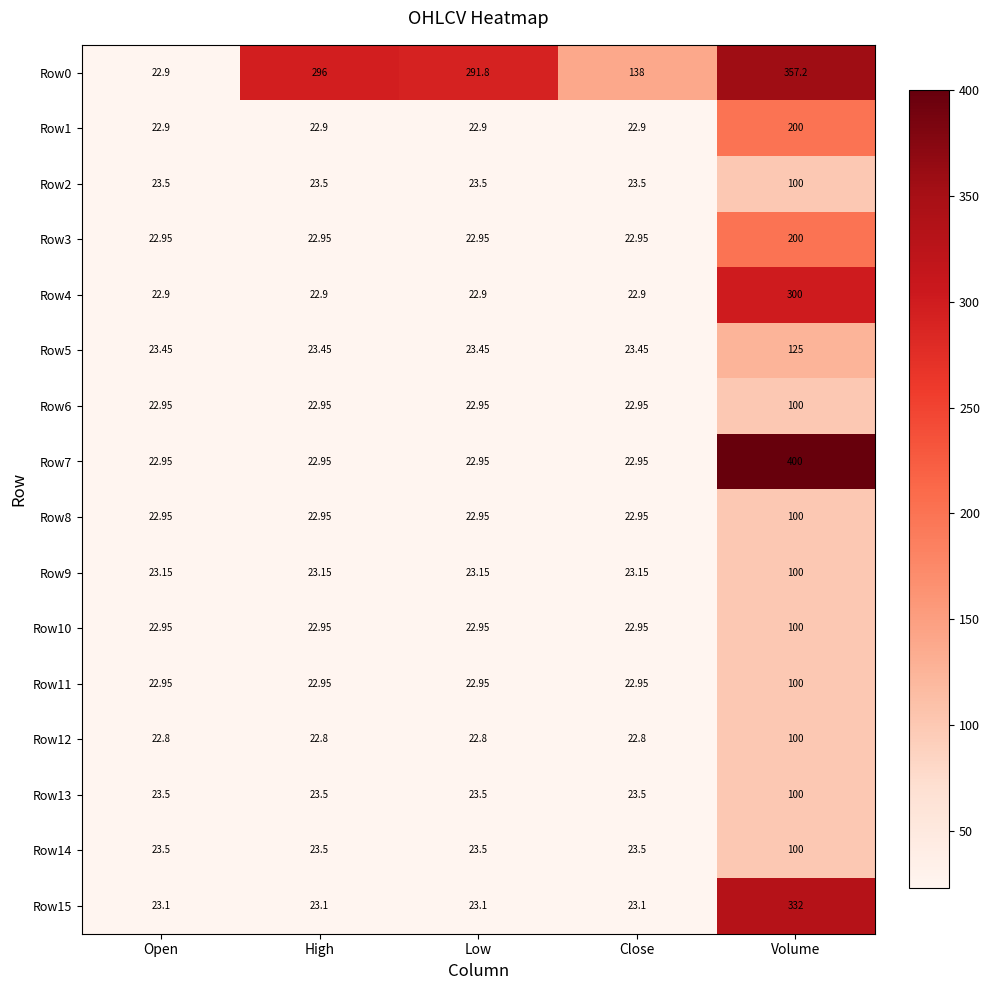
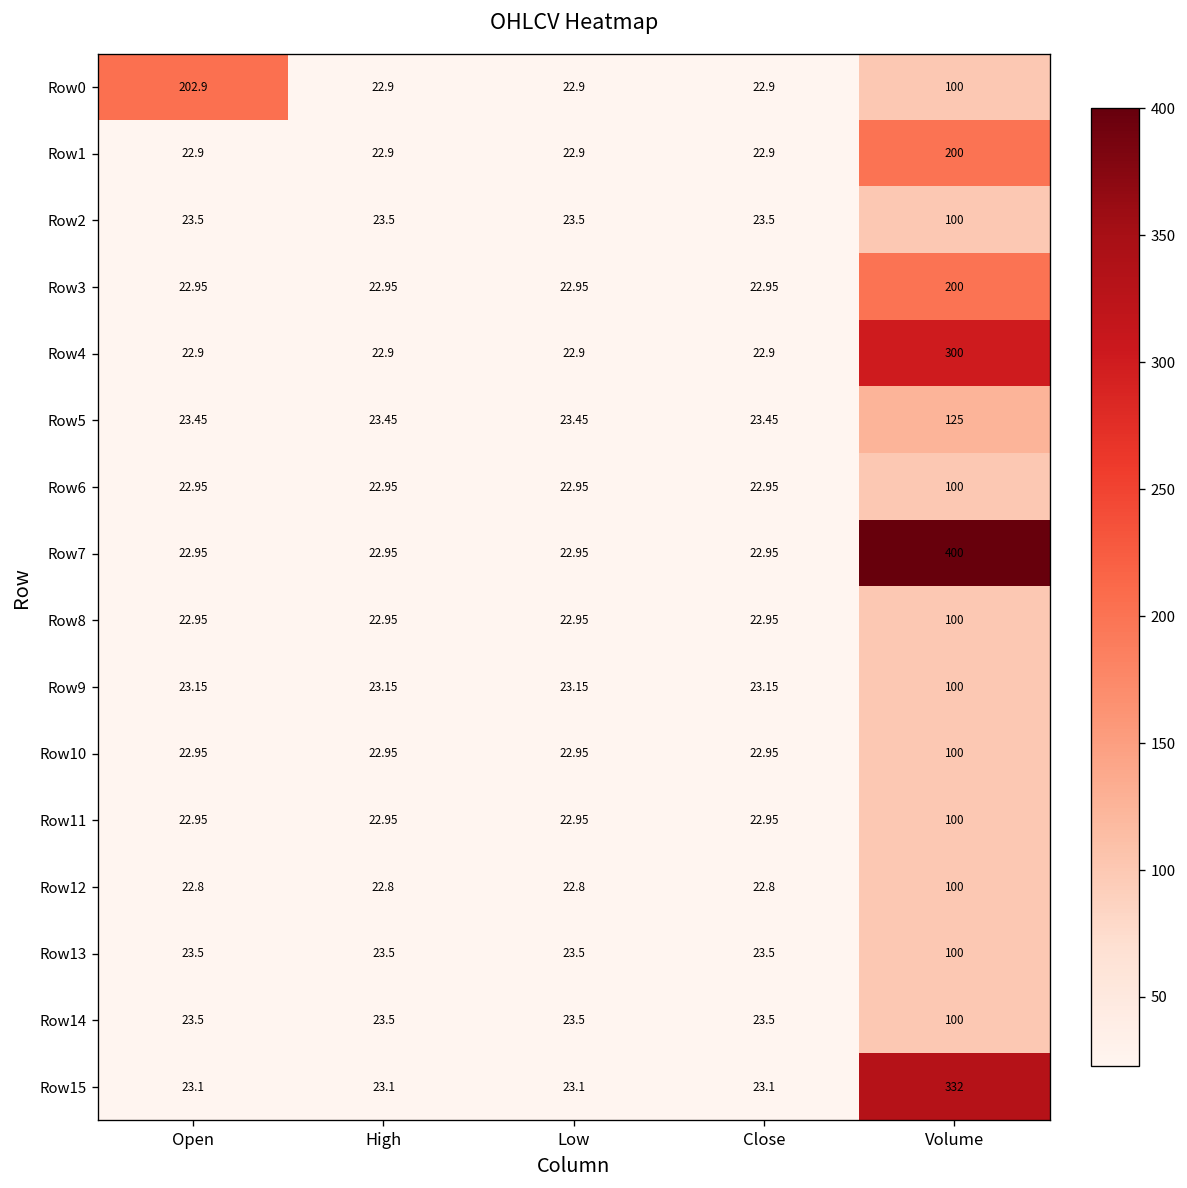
Row0, Open: 22.9 -> 202.9
Row0, High: 296 -> 22.9
Row0, Low: 291.8 -> 22.9
Row0, Close: 138 -> 22.9
Row0, Volume: 357.2 -> 100
